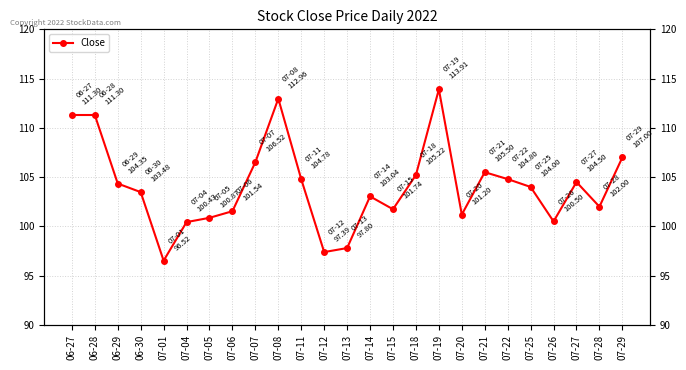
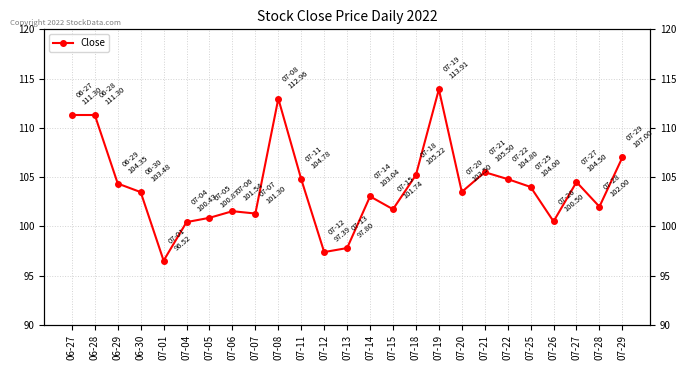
07-07: 106.52 -> 101.30
07-20: 101.20 -> 103.50
